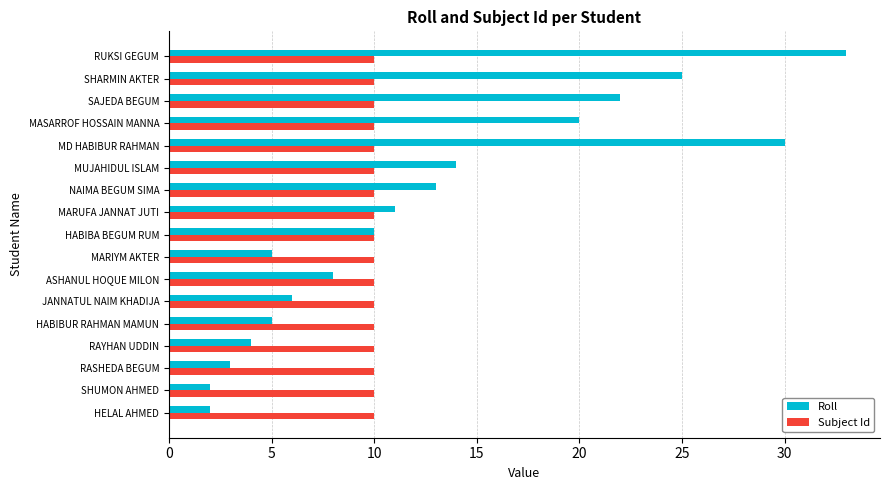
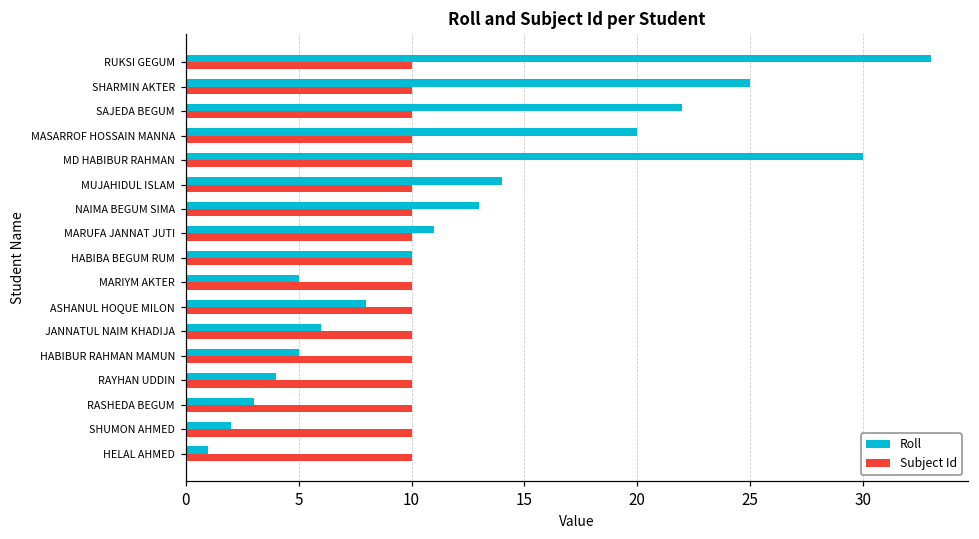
Roll, HELAL AHMED: 2 -> 1
